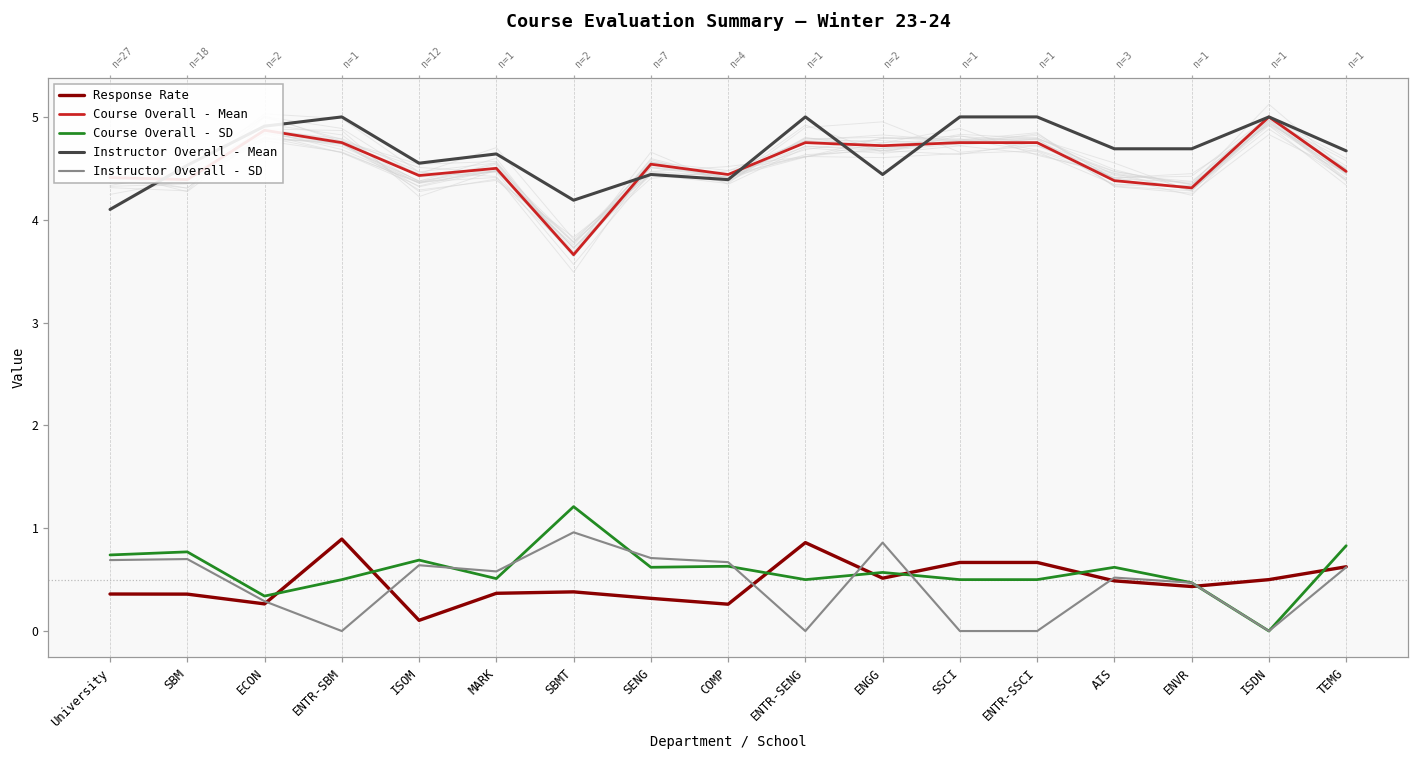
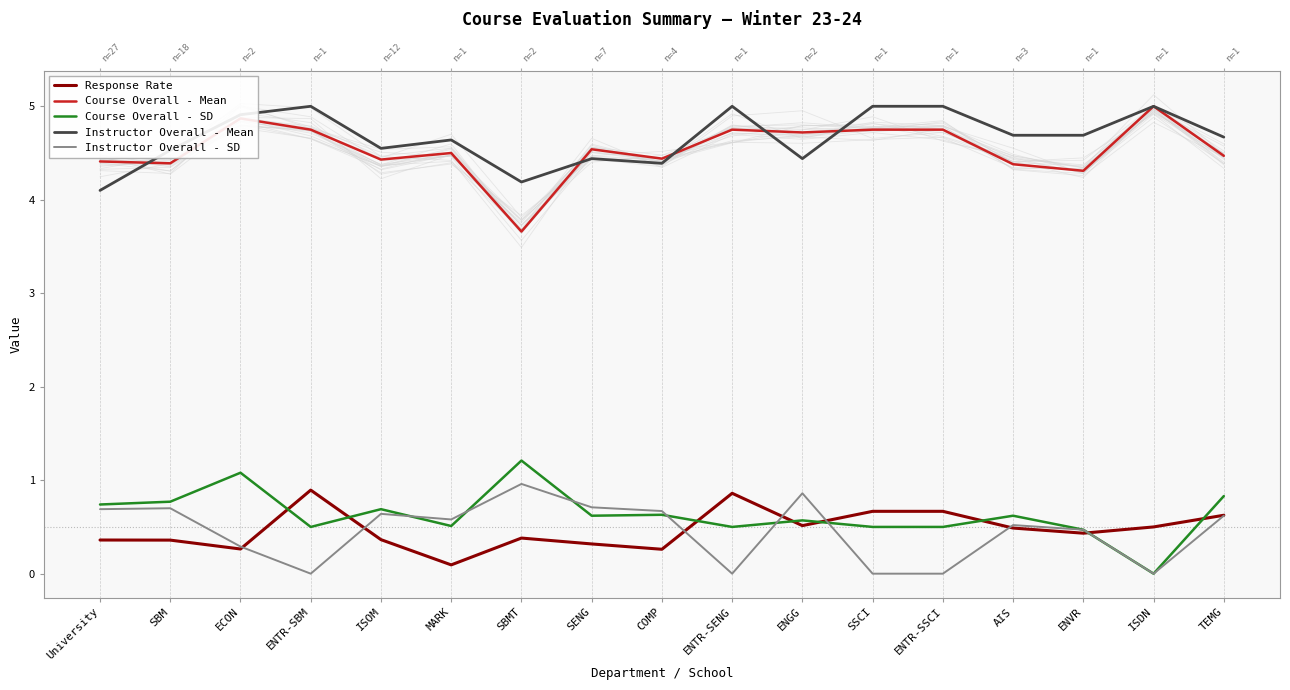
Course Overall - SD, ECON: 0.3 -> 1.1
Response Rate, ISOM: 0.1 -> 0.4
Response Rate, MARK: 0.4 -> 0.1
